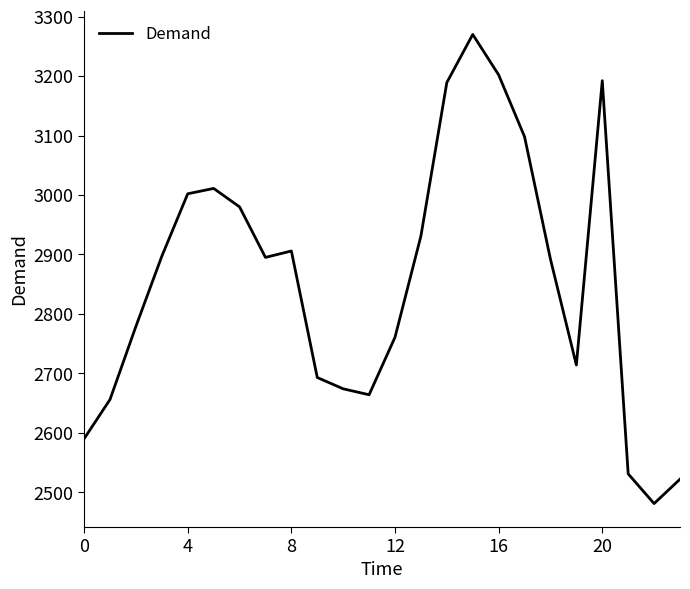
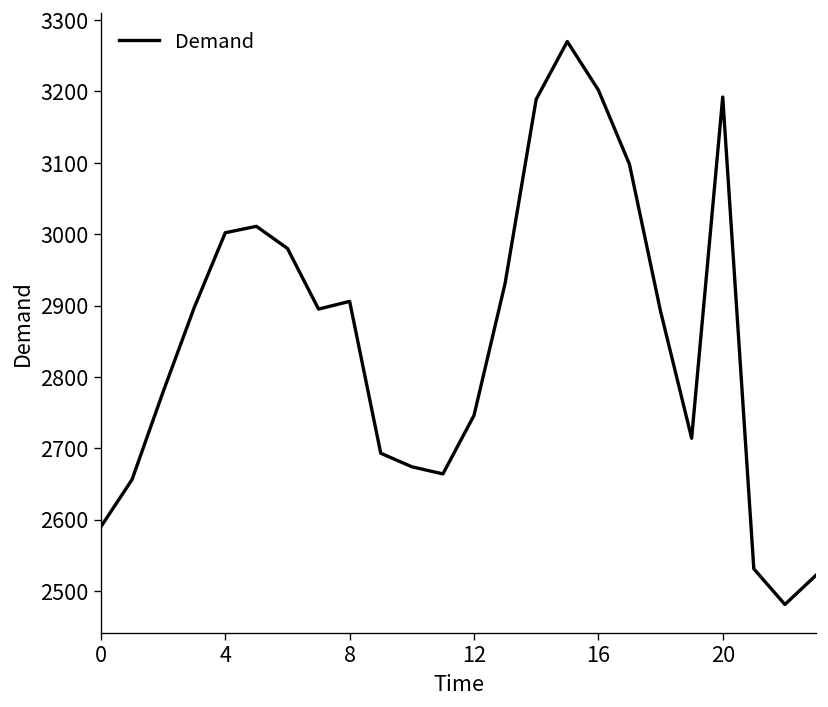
12: 2760 -> 2750
